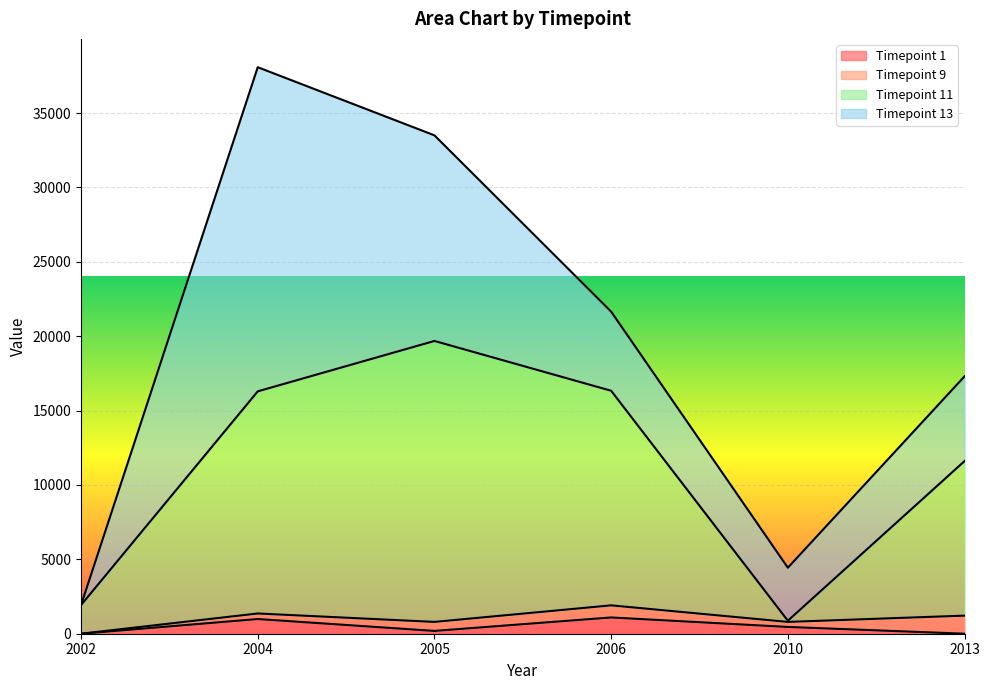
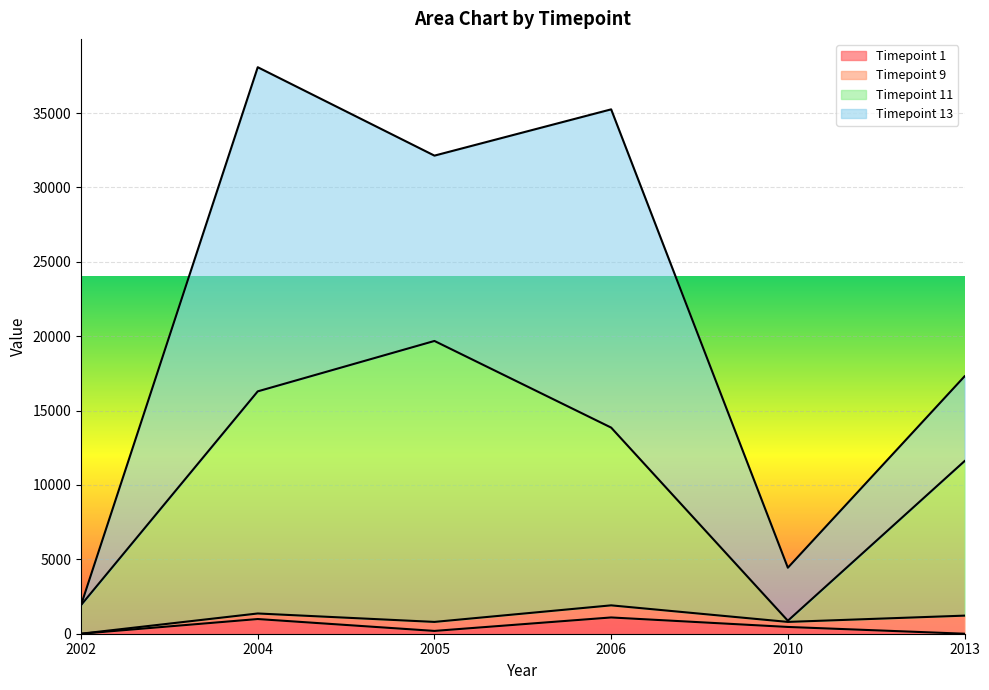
Timepoint 13, 2005: 13800 -> 12500
Timepoint 11, 2006: 14400 -> 11900
Timepoint 13, 2006: 5300 -> 21400
